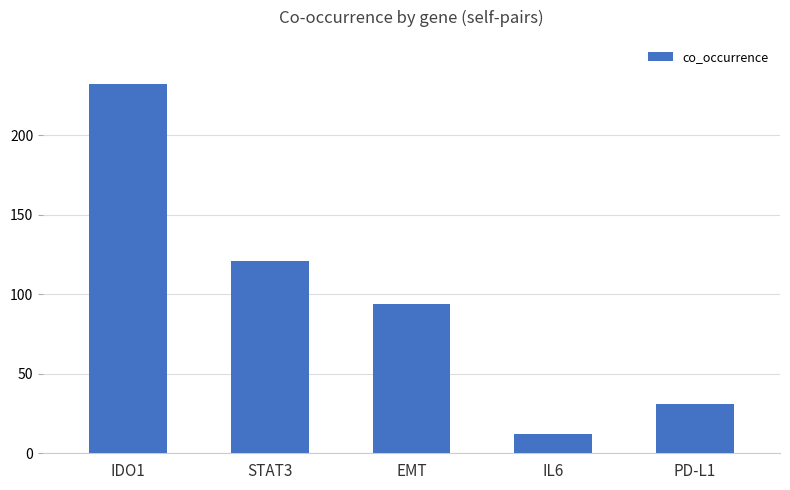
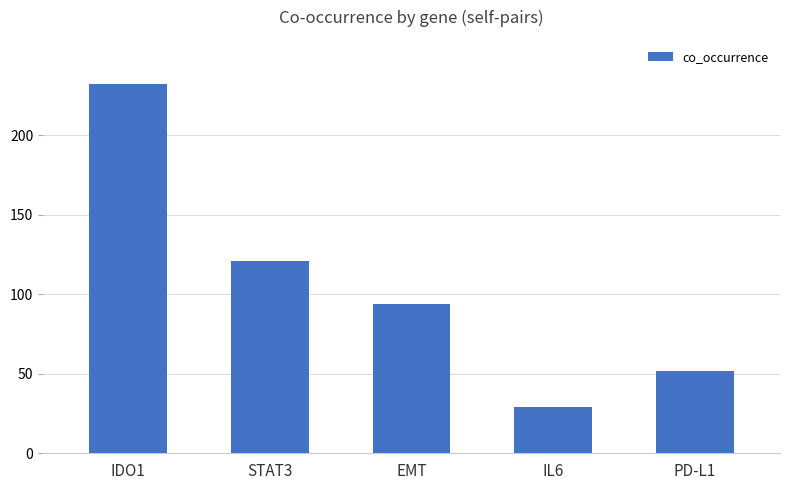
IL6: 12 -> 29
PD-L1: 31 -> 52
